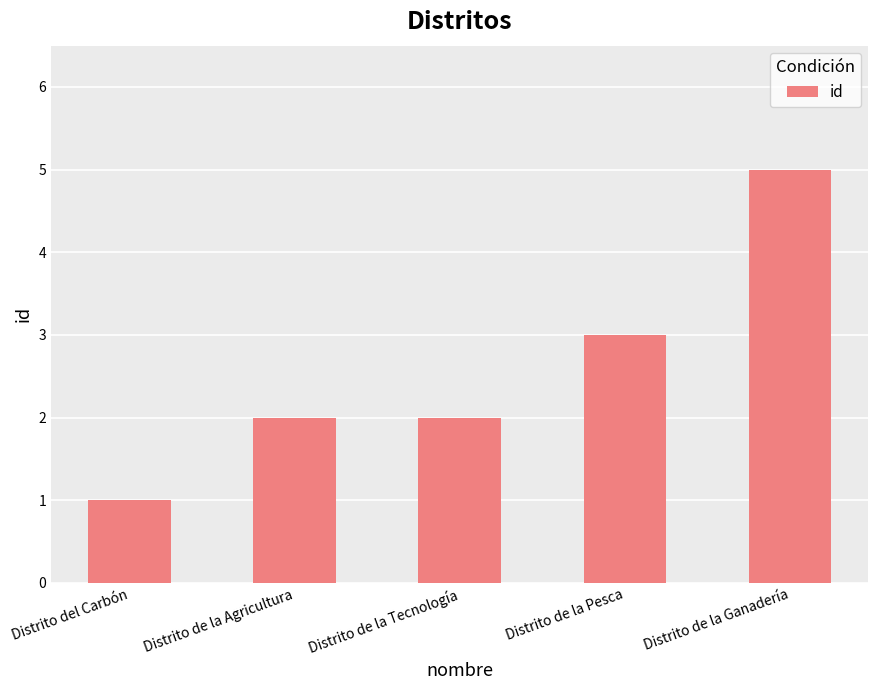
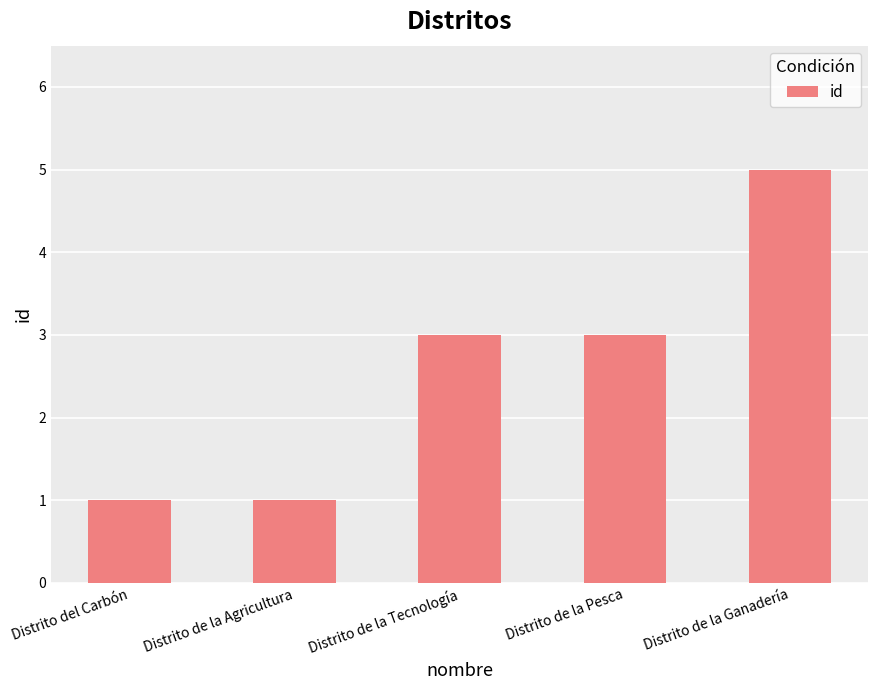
Distrito de la Agricultura: 2 -> 1
Distrito de la Tecnología: 2 -> 3
